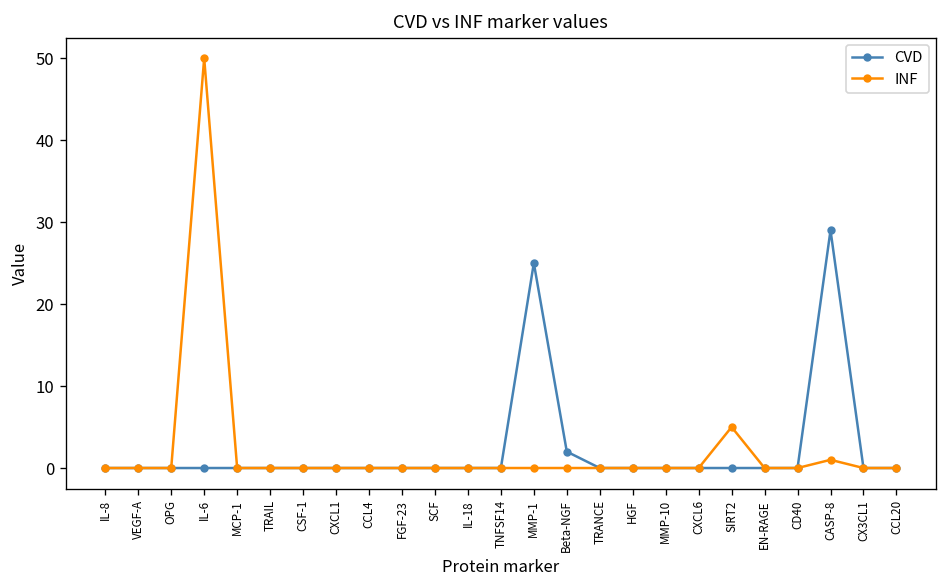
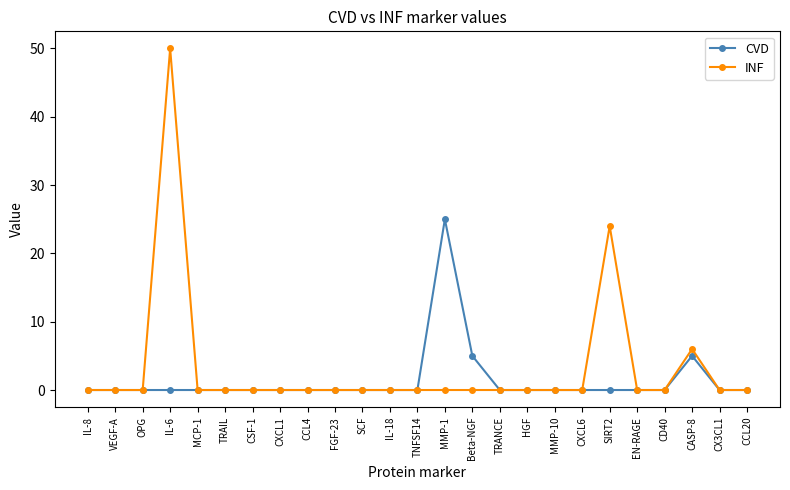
CVD, Beta-NGF: 2 -> 5
INF, SIRT2: 5 -> 24
CVD, CASP-8: 29 -> 5
INF, CASP-8: 1 -> 6
